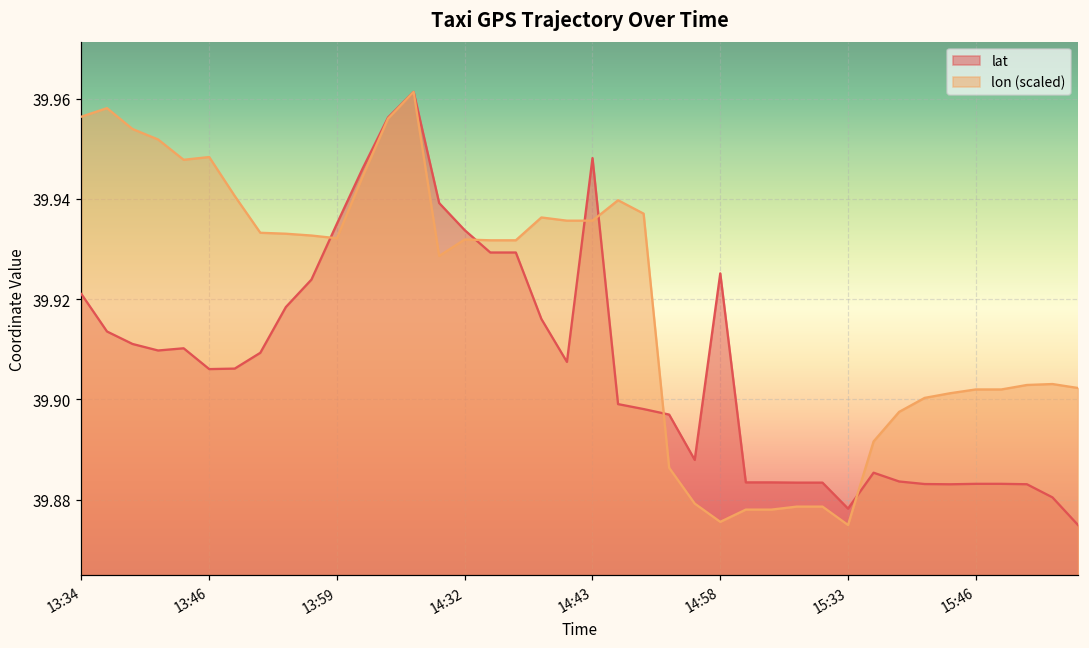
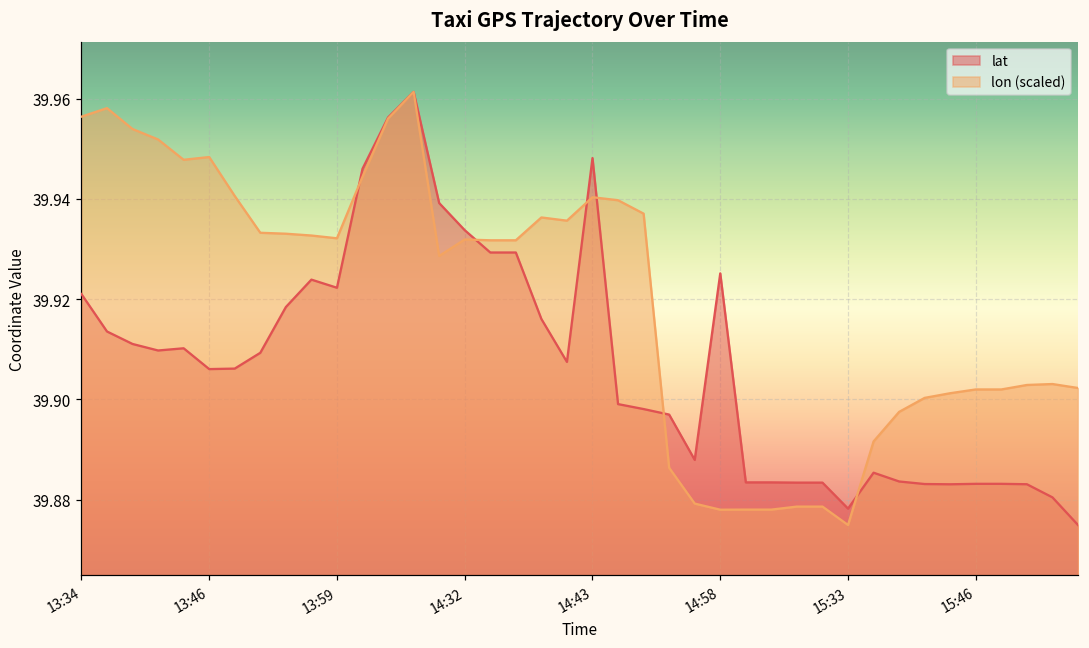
lat, 13:59: 39.935 -> 39.922
lon (scaled), 14:43: 39.936 -> 39.940
lon (scaled), 14:58: 39.876 -> 39.878
